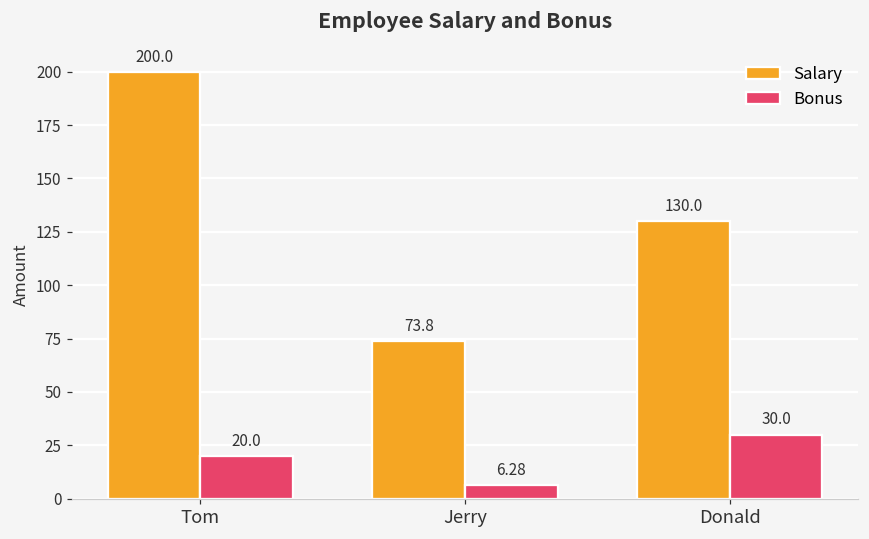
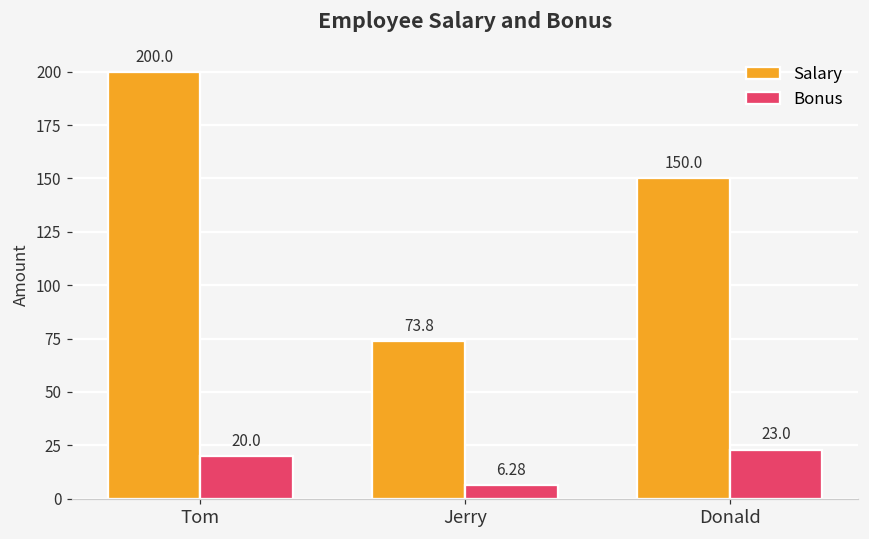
Salary, Donald: 130.0 -> 150.0
Bonus, Donald: 30.0 -> 23.0
